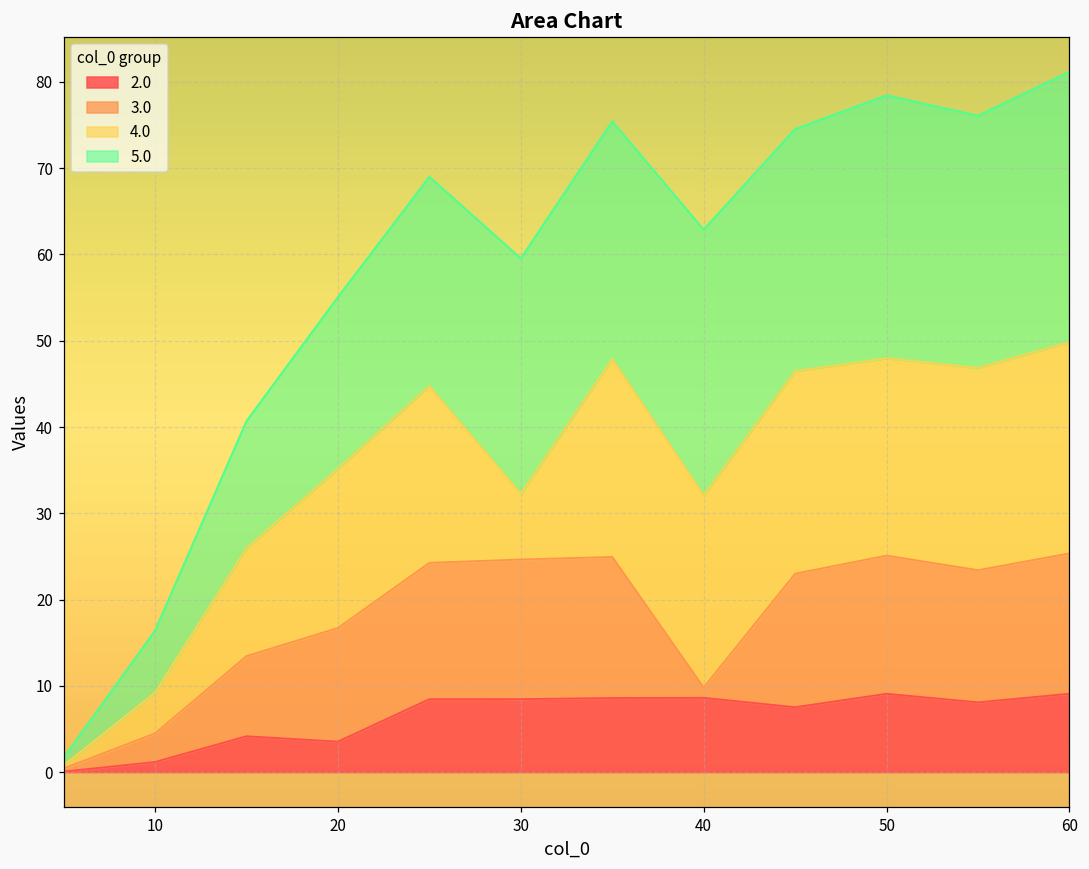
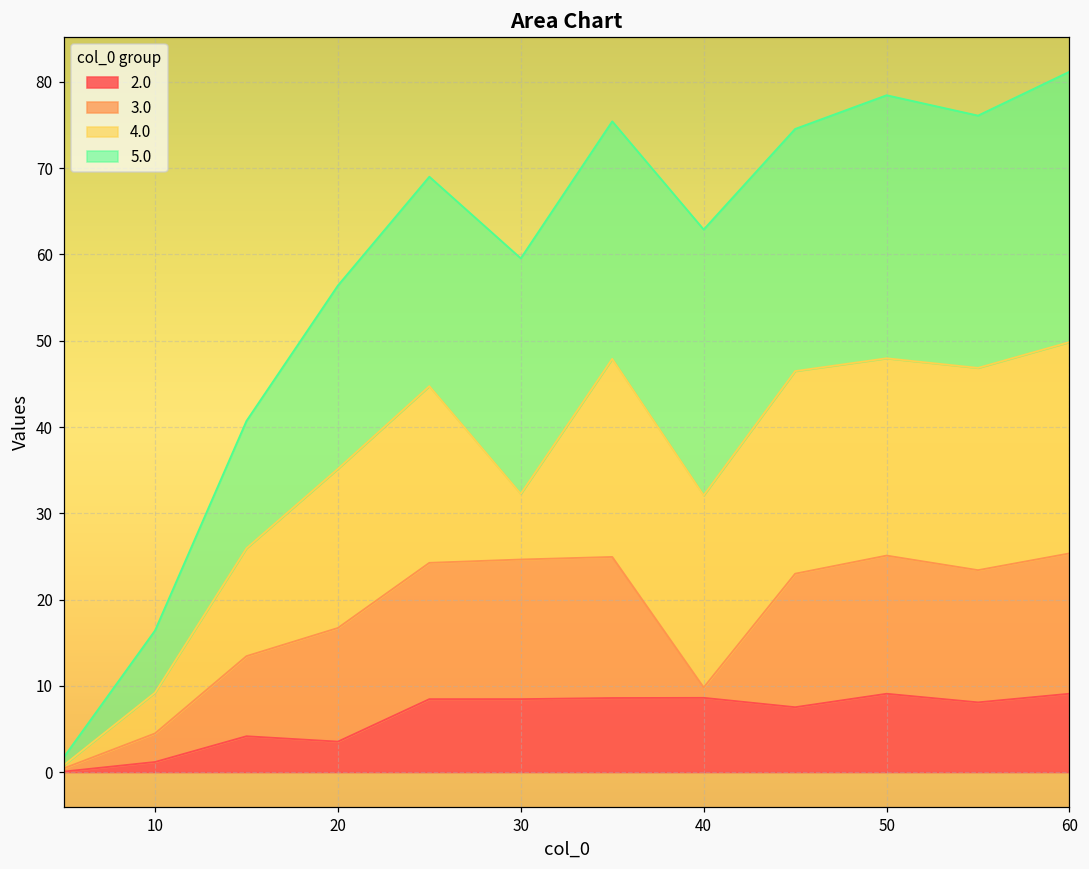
5.0, 20: 20 -> 21
